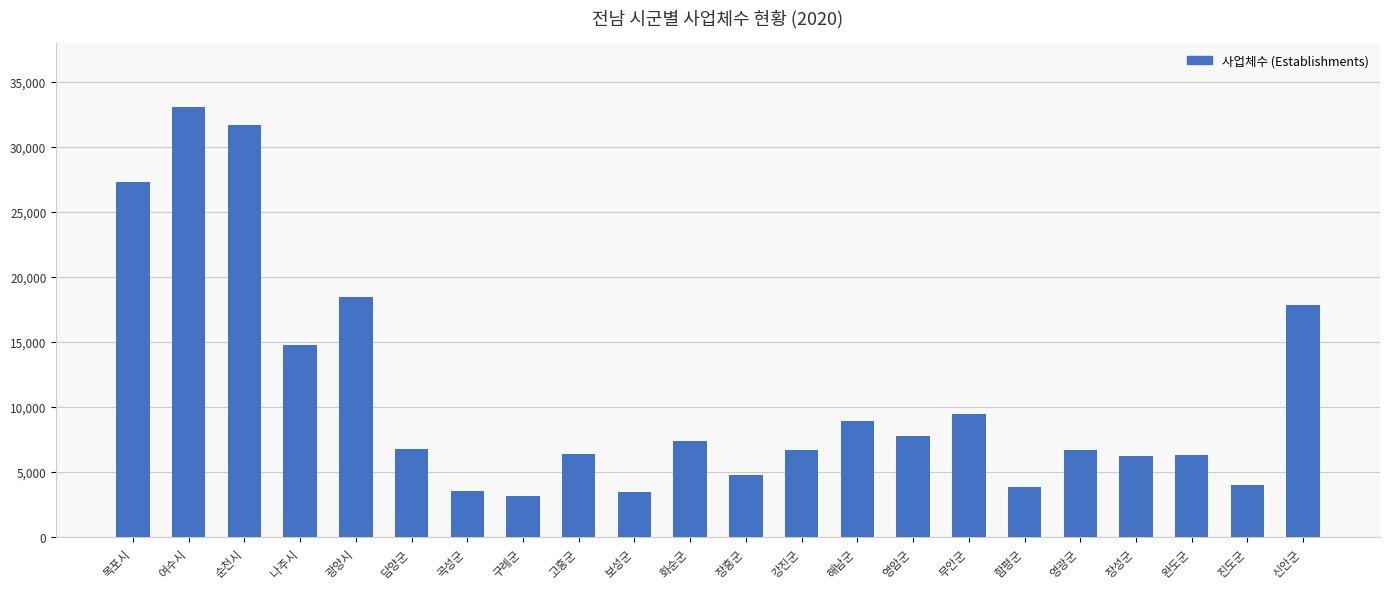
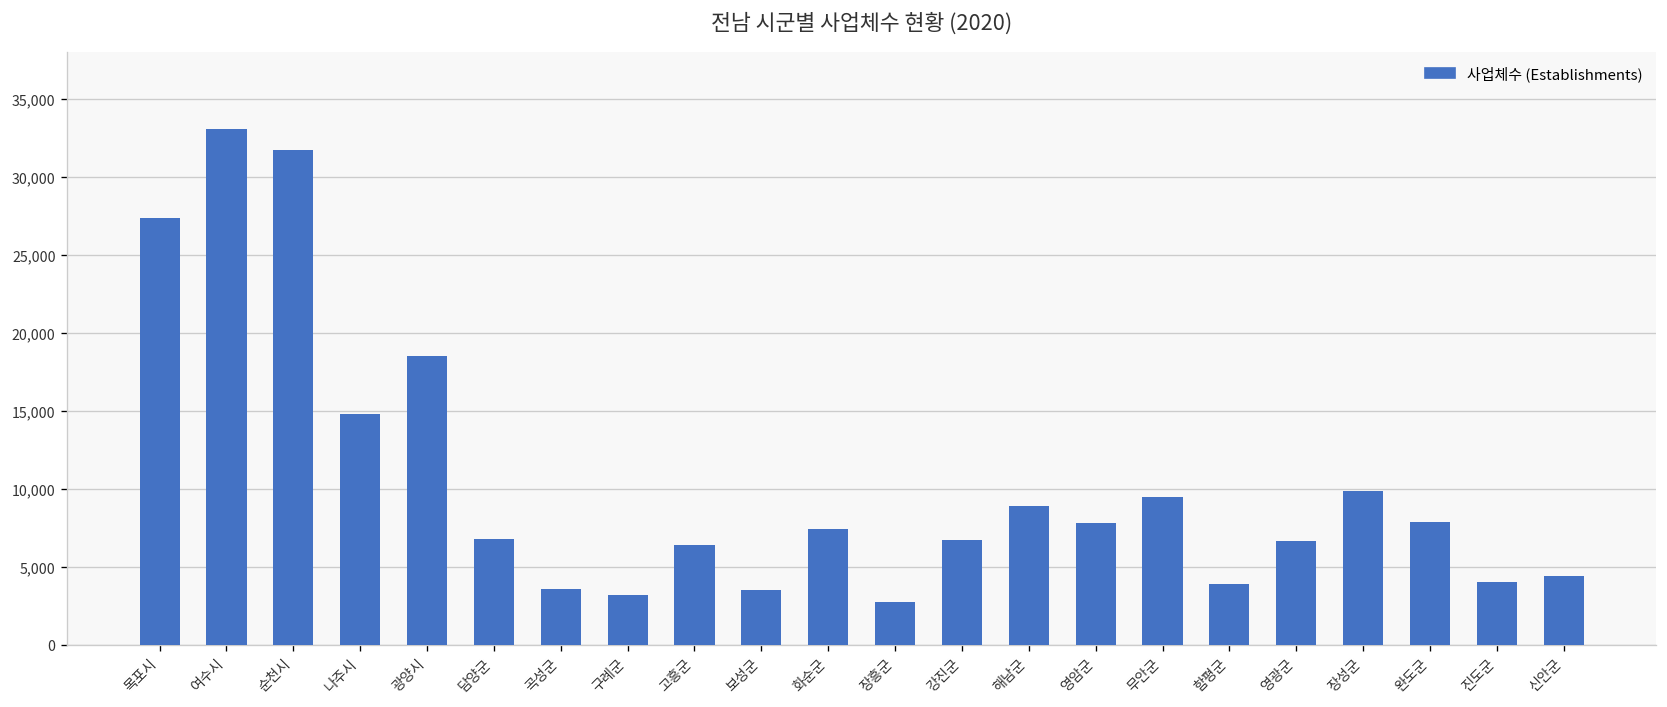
장흥군: 4,800 -> 2,700
장성군: 6,300 -> 9,800
완도군: 6,300 -> 7,900
신안군: 17,800 -> 4,400
